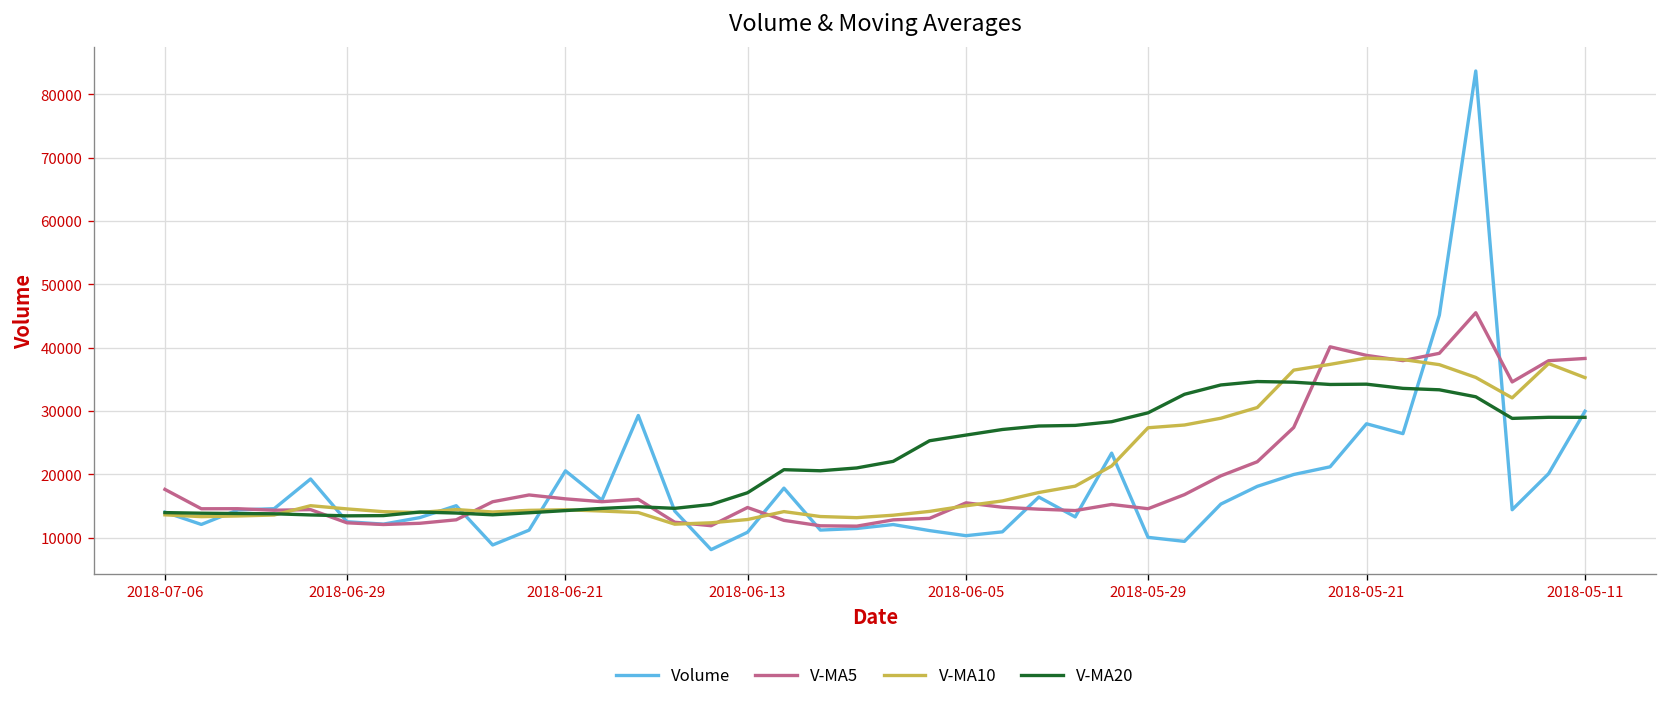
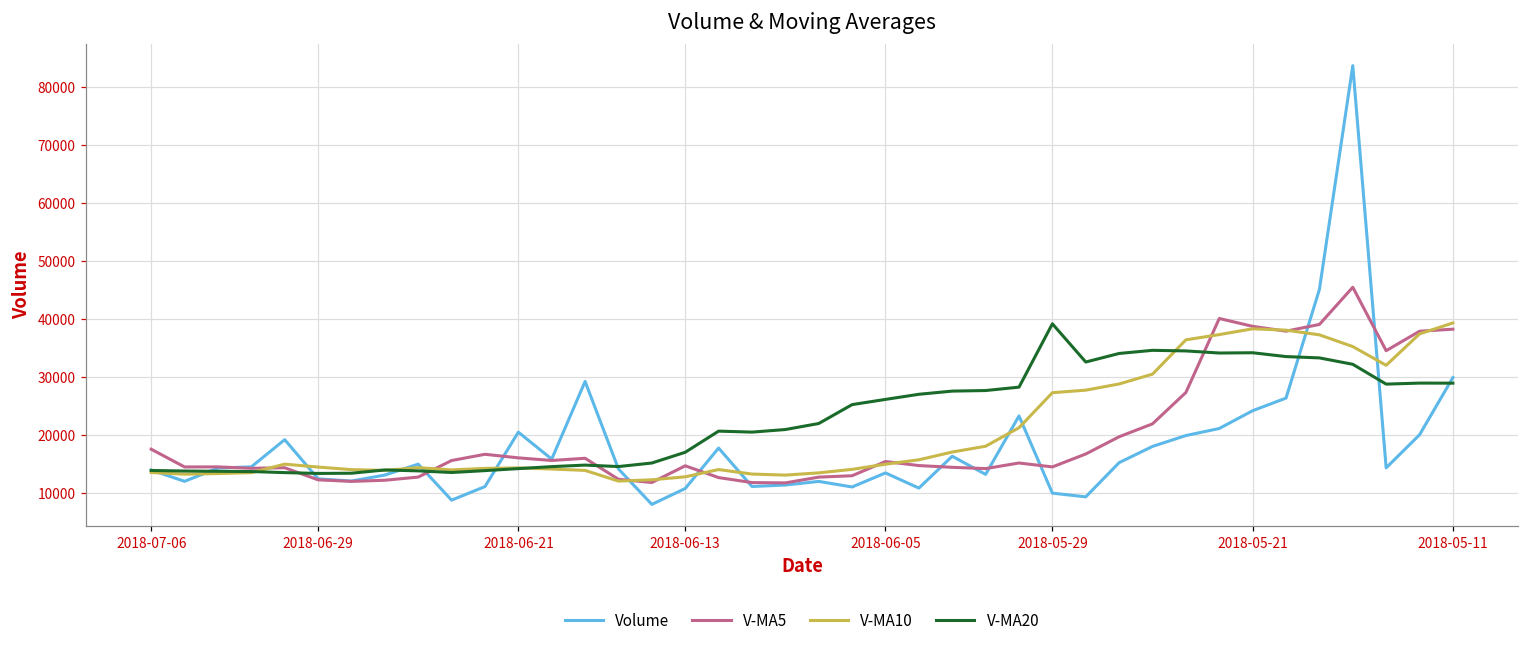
Volume, 2018-06-05: 10000 -> 14000
V-MA20, 2018-05-29: 30000 -> 39000
Volume, 2018-05-21: 28000 -> 24000
V-MA10, 2018-05-11: 35000 -> 39000
